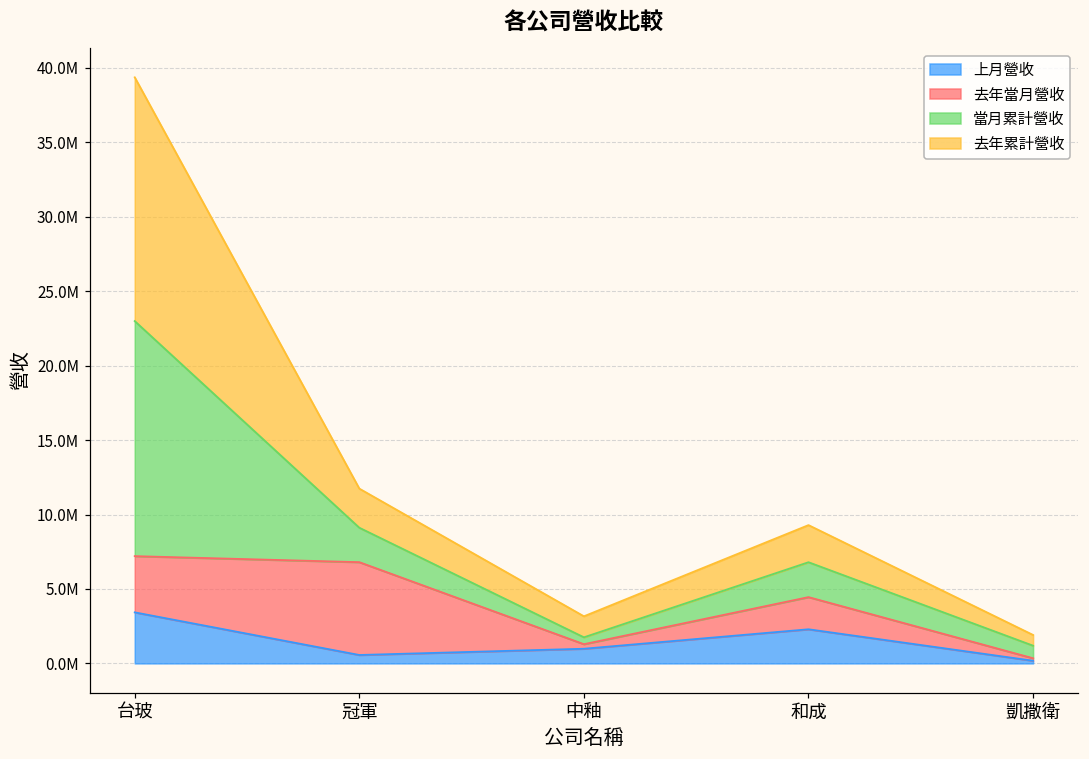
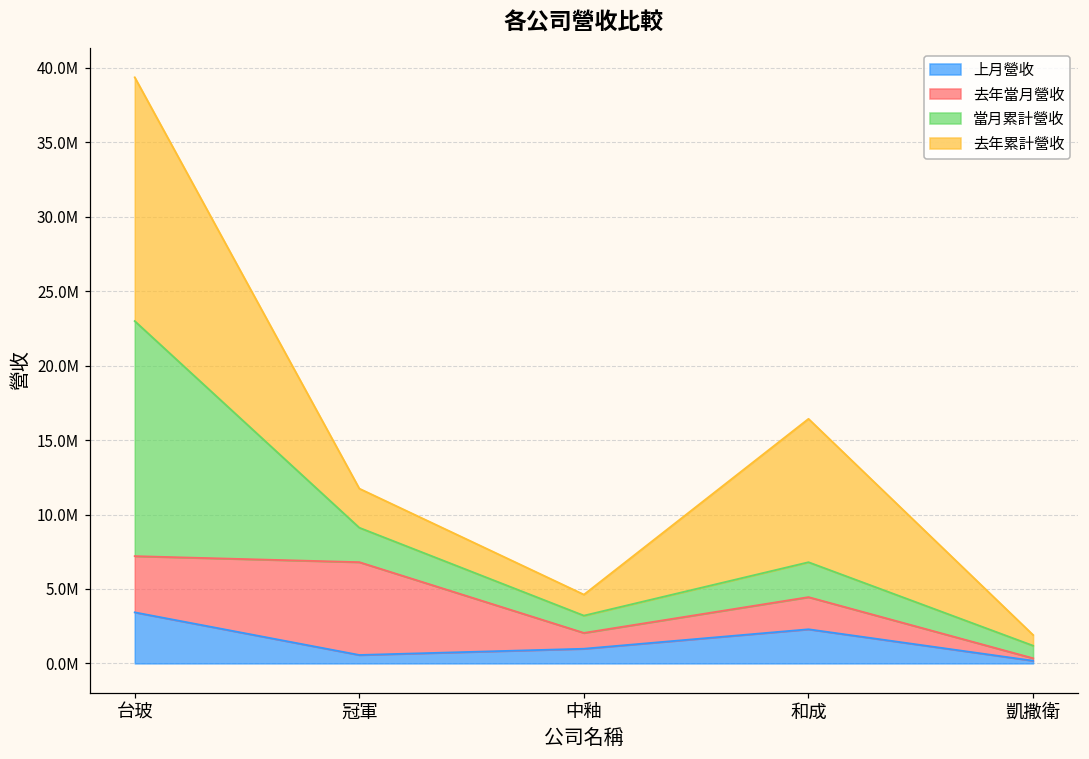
去年當月營收, 中釉: 300000 -> 1100000
當月累計營收, 中釉: 500000 -> 1200000
去年累計營收, 和成: 2500000 -> 9600000
